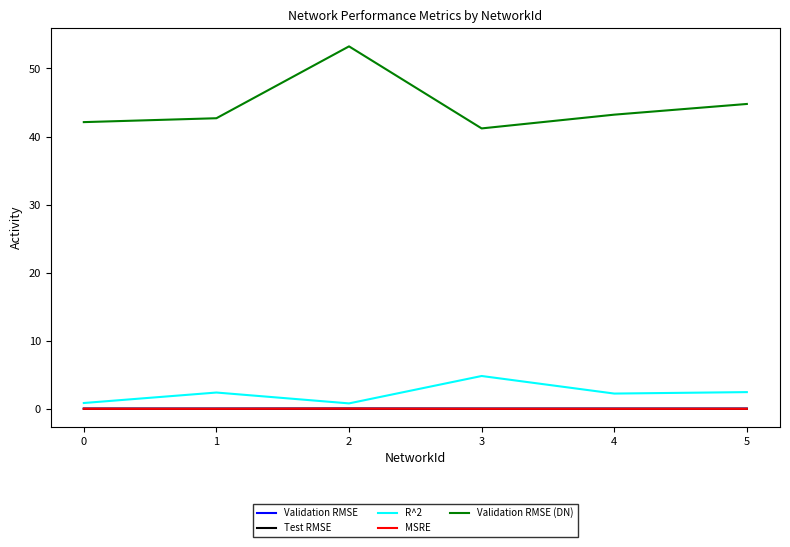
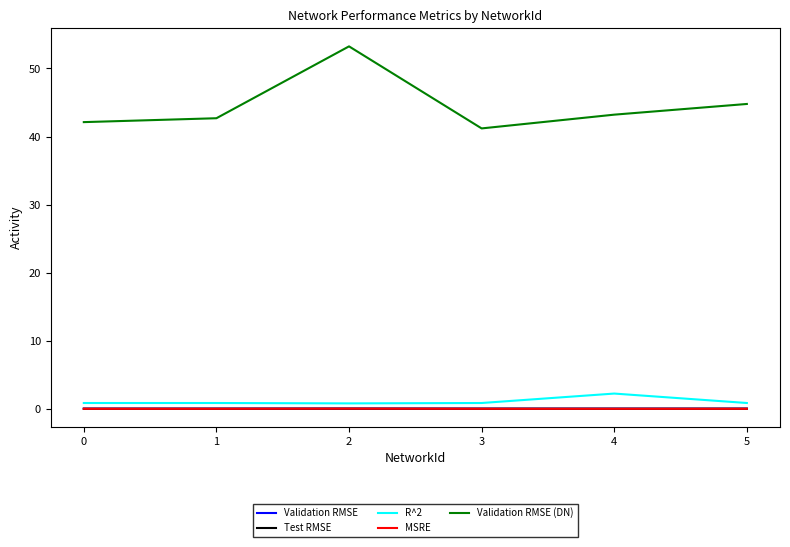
R^2, 1: 2 -> 1
R^2, 3: 5 -> 1
R^2, 5: 2 -> 1
